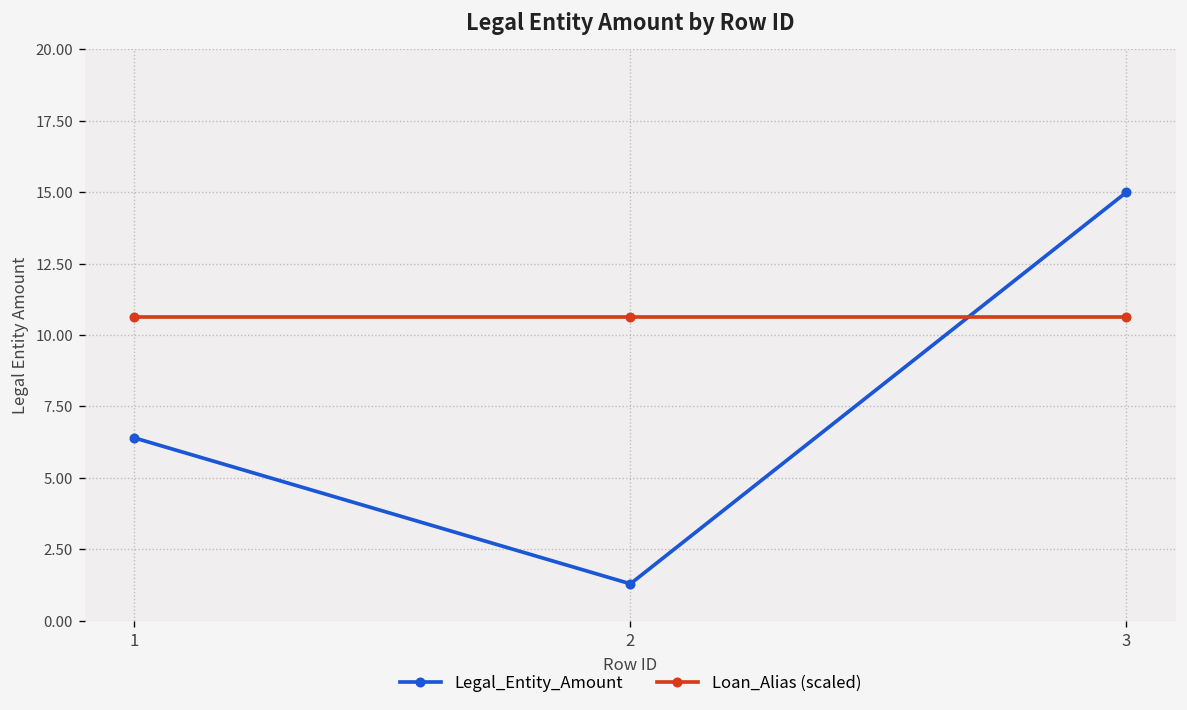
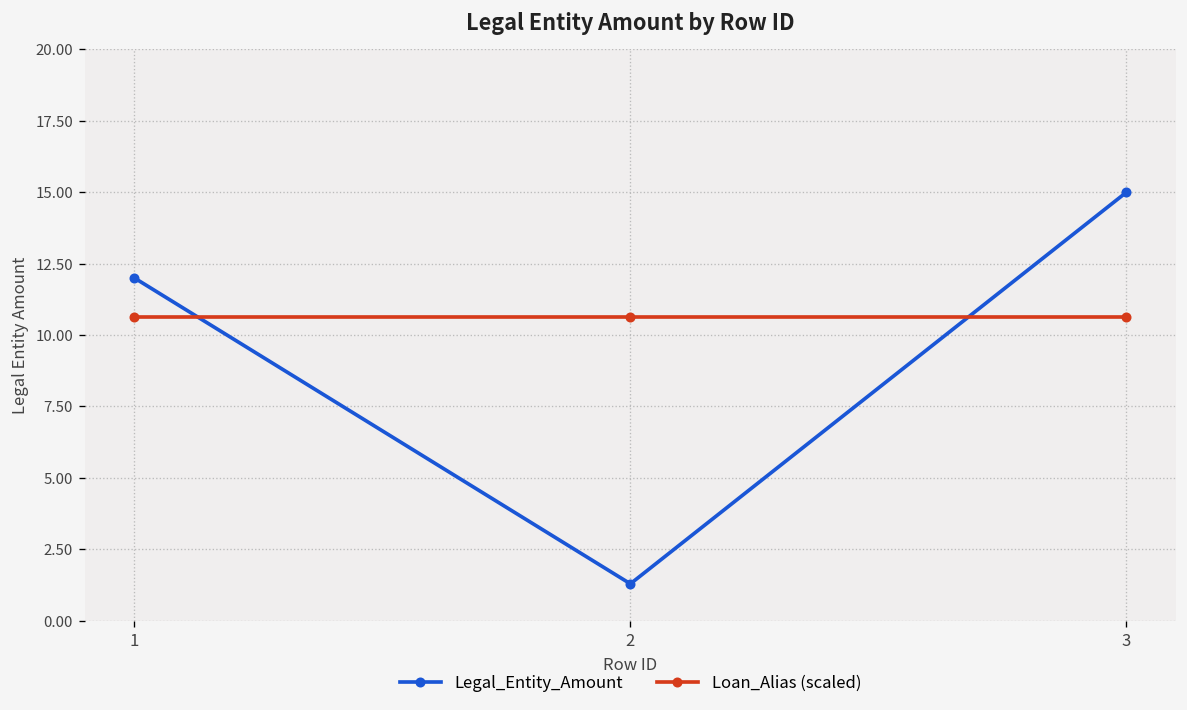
Legal_Entity_Amount, 1: 6.4 -> 12.0
